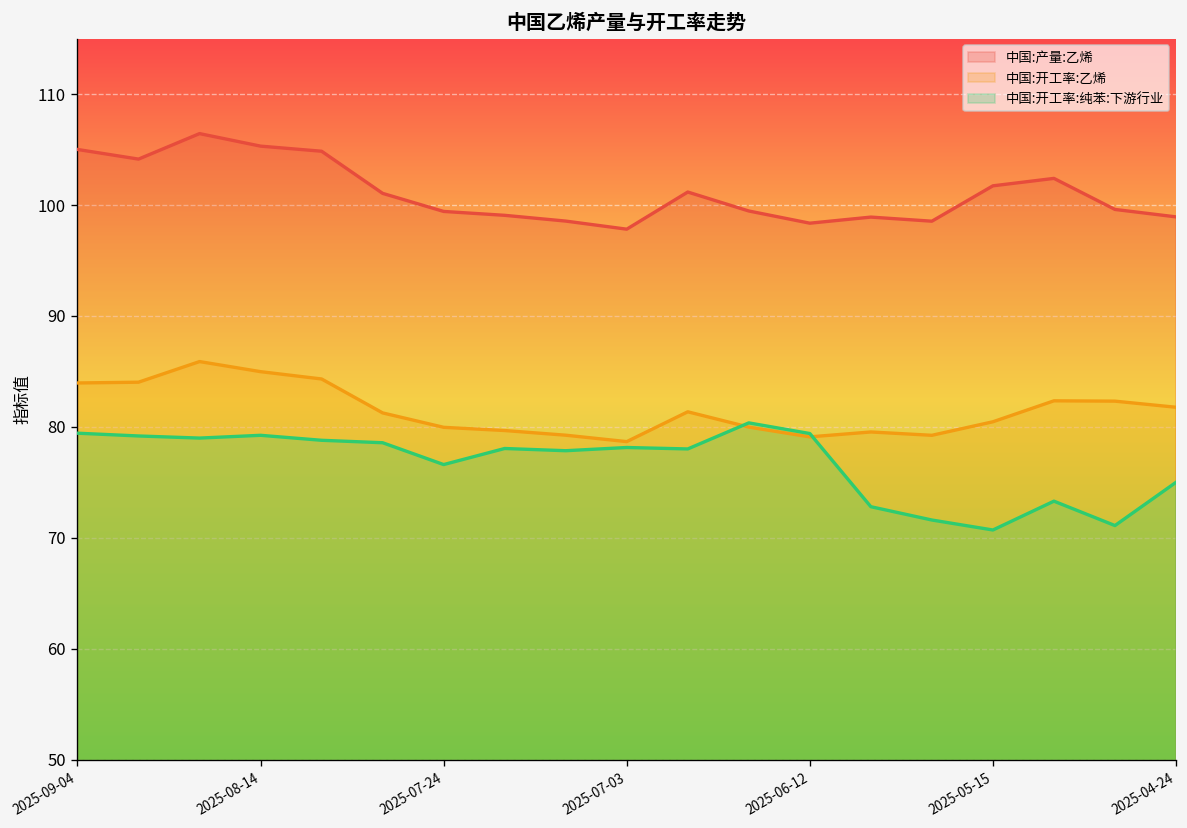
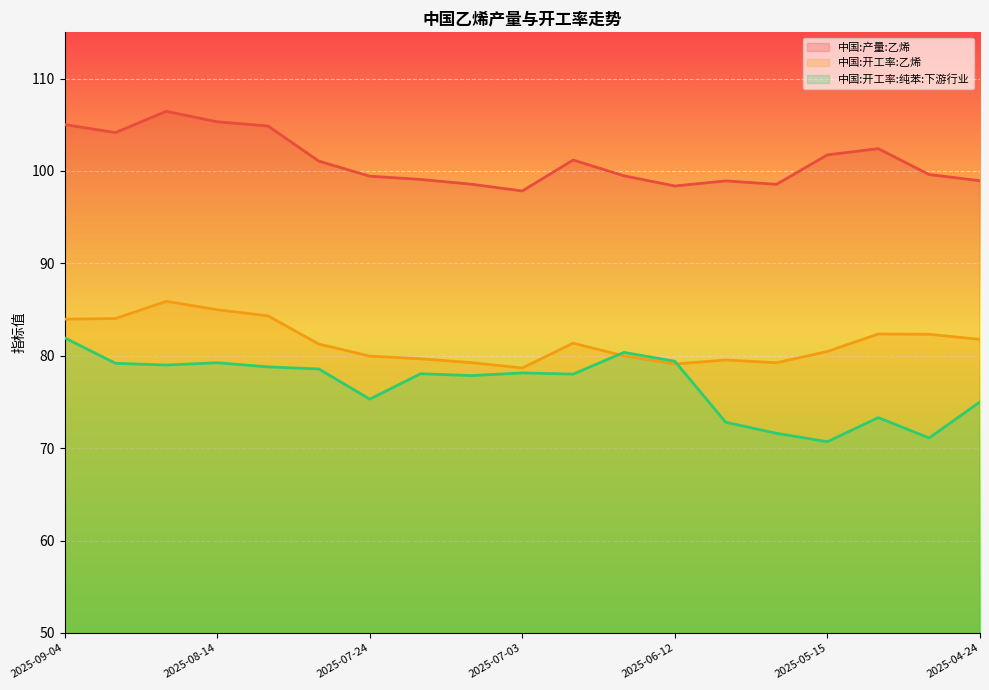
中国:开工率:纯苯:下游行业, 2025-09-04: 79 -> 82
中国:开工率:纯苯:下游行业, 2025-07-24: 77 -> 75
